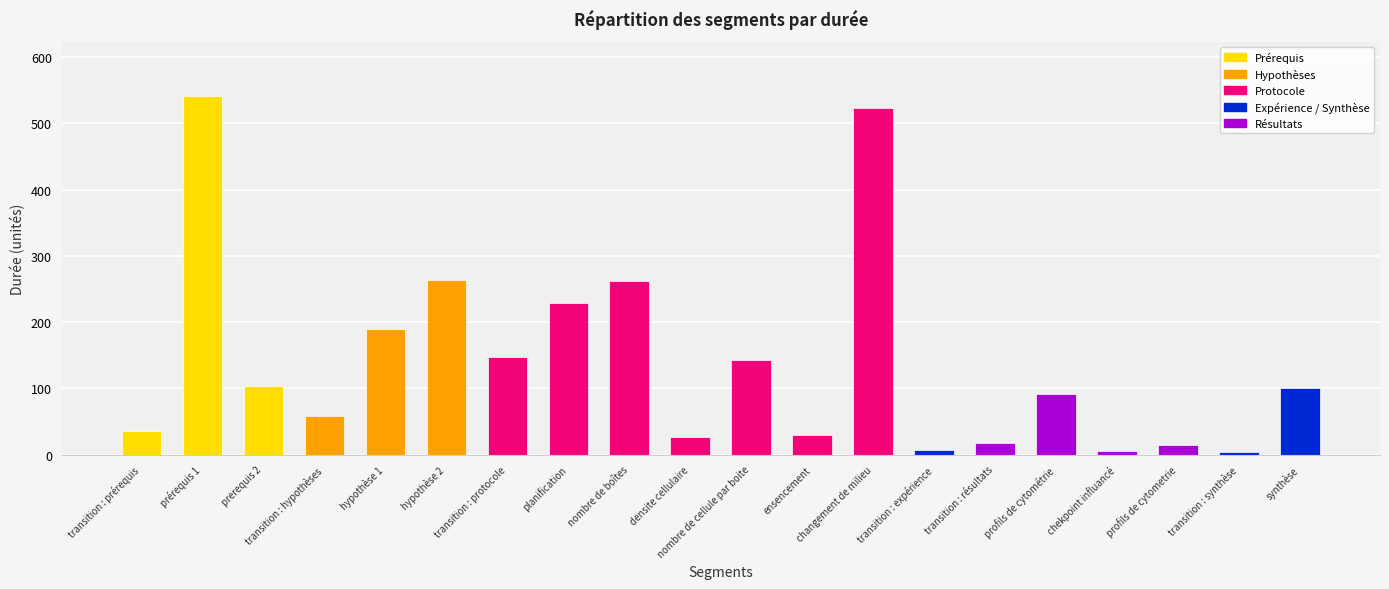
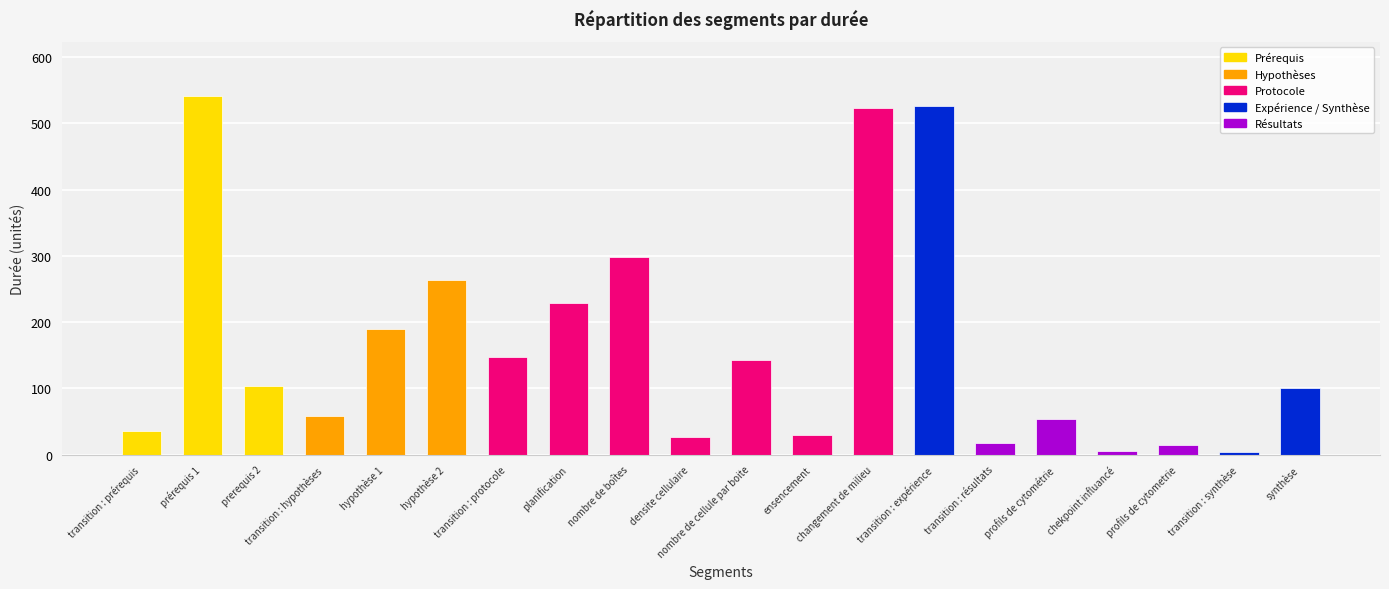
nombre de boîtes: 260 -> 300
transition : expérience: 10 -> 530
profils de cytométrie: 90 -> 50
